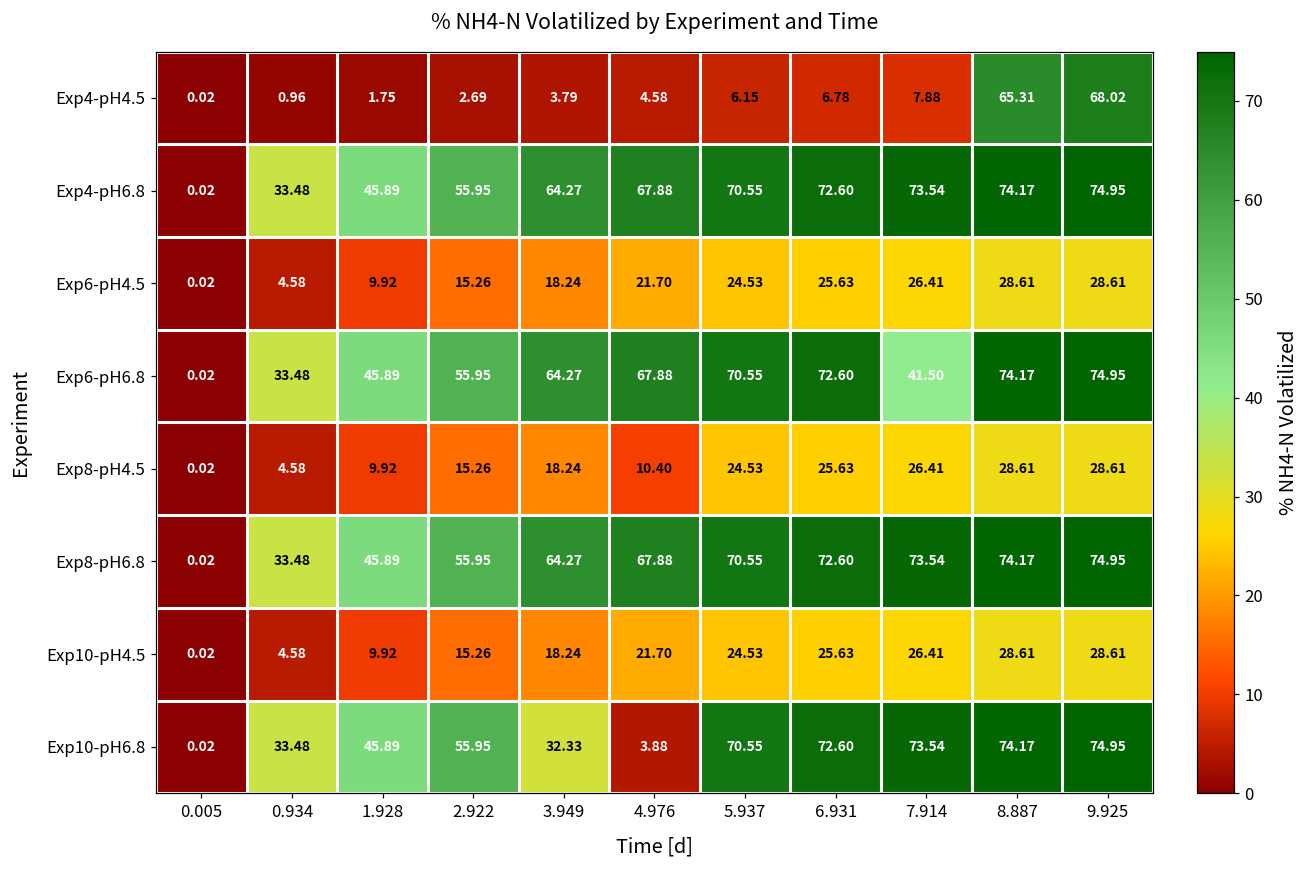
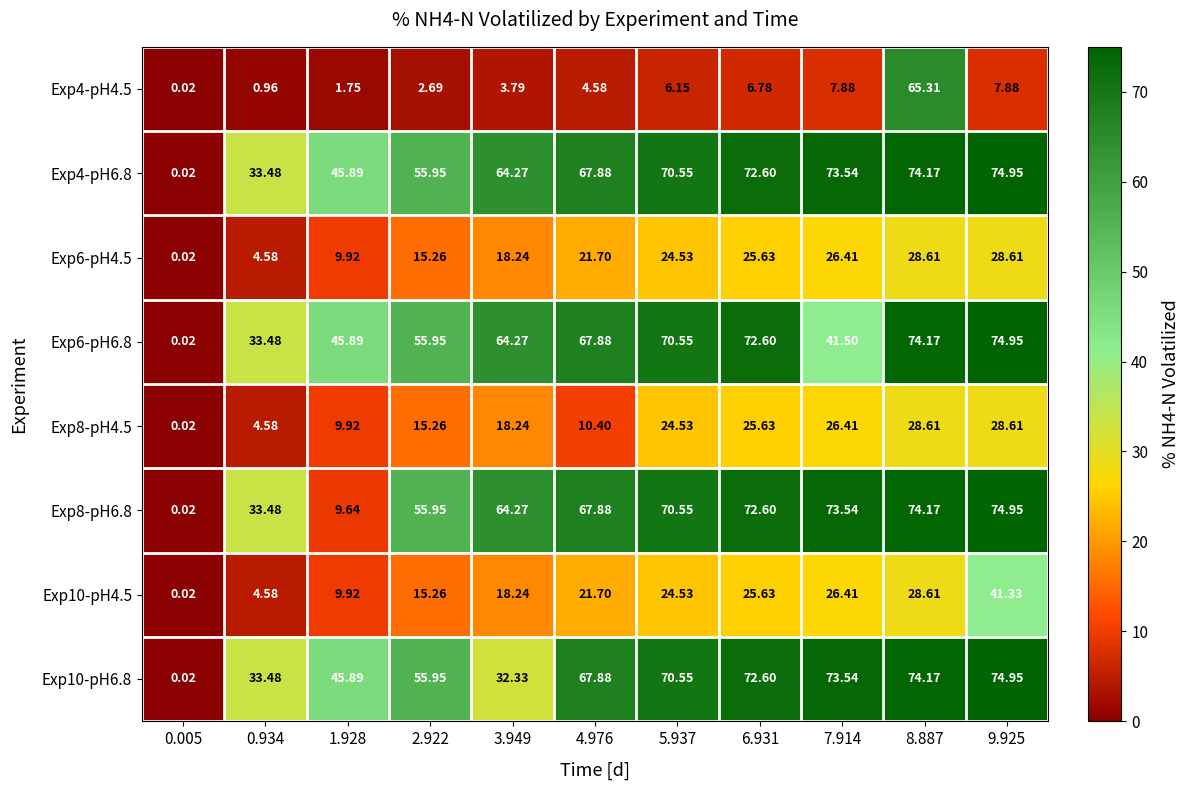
Exp4-pH4.5, 9.925: 68.02 -> 7.88
Exp8-pH6.8, 1.928: 45.89 -> 9.64
Exp10-pH4.5, 9.925: 28.61 -> 41.33
Exp10-pH6.8, 4.976: 3.88 -> 67.88
